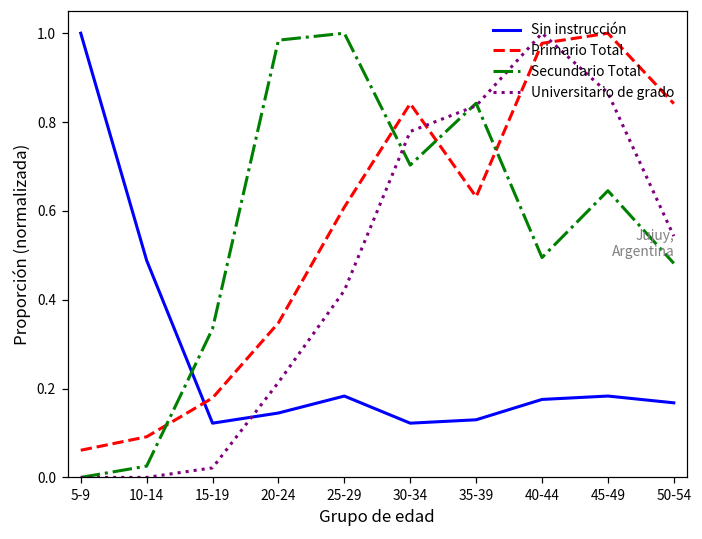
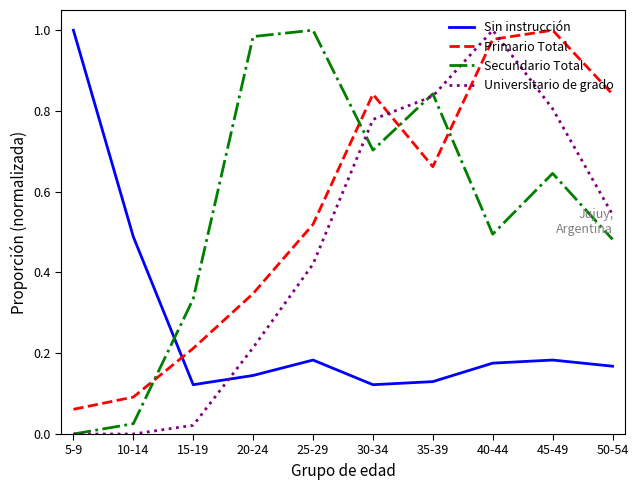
Primario Total, 15-19: 0.18 -> 0.21
Primario Total, 25-29: 0.61 -> 0.52
Primario Total, 35-39: 0.63 -> 0.66
Universitario de grado, 45-49: 0.87 -> 0.81
